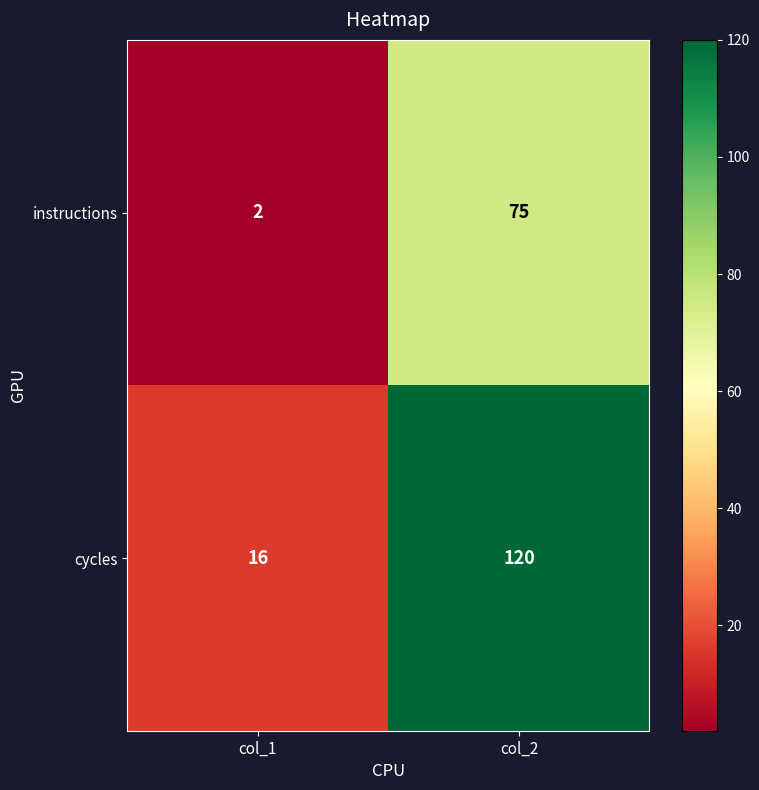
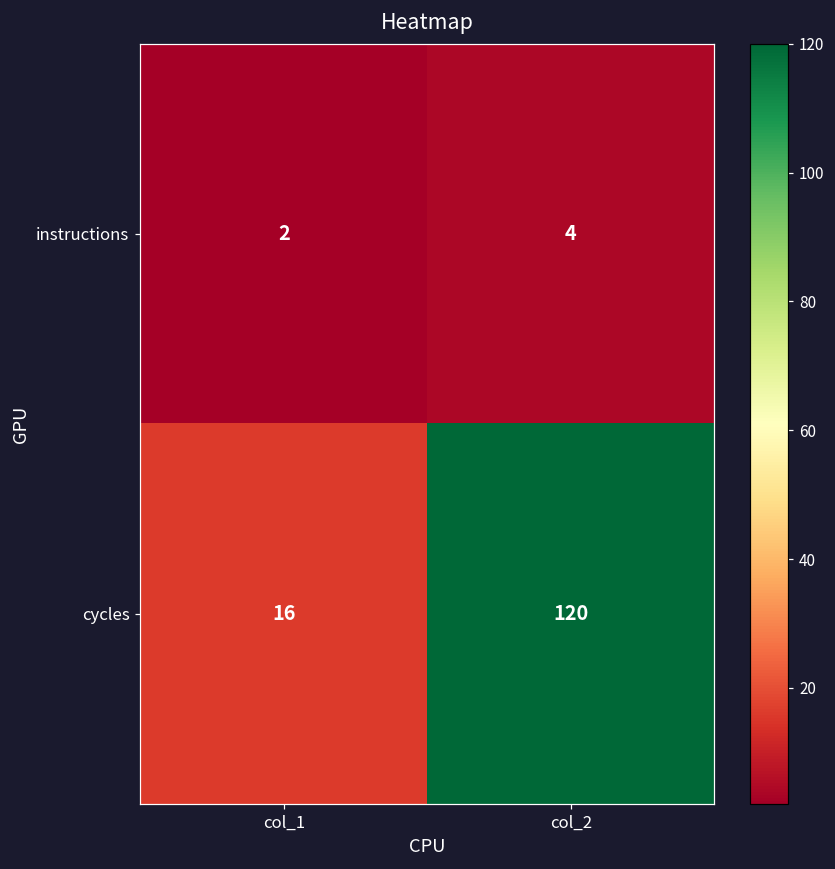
instructions, col_2: 75 -> 4
